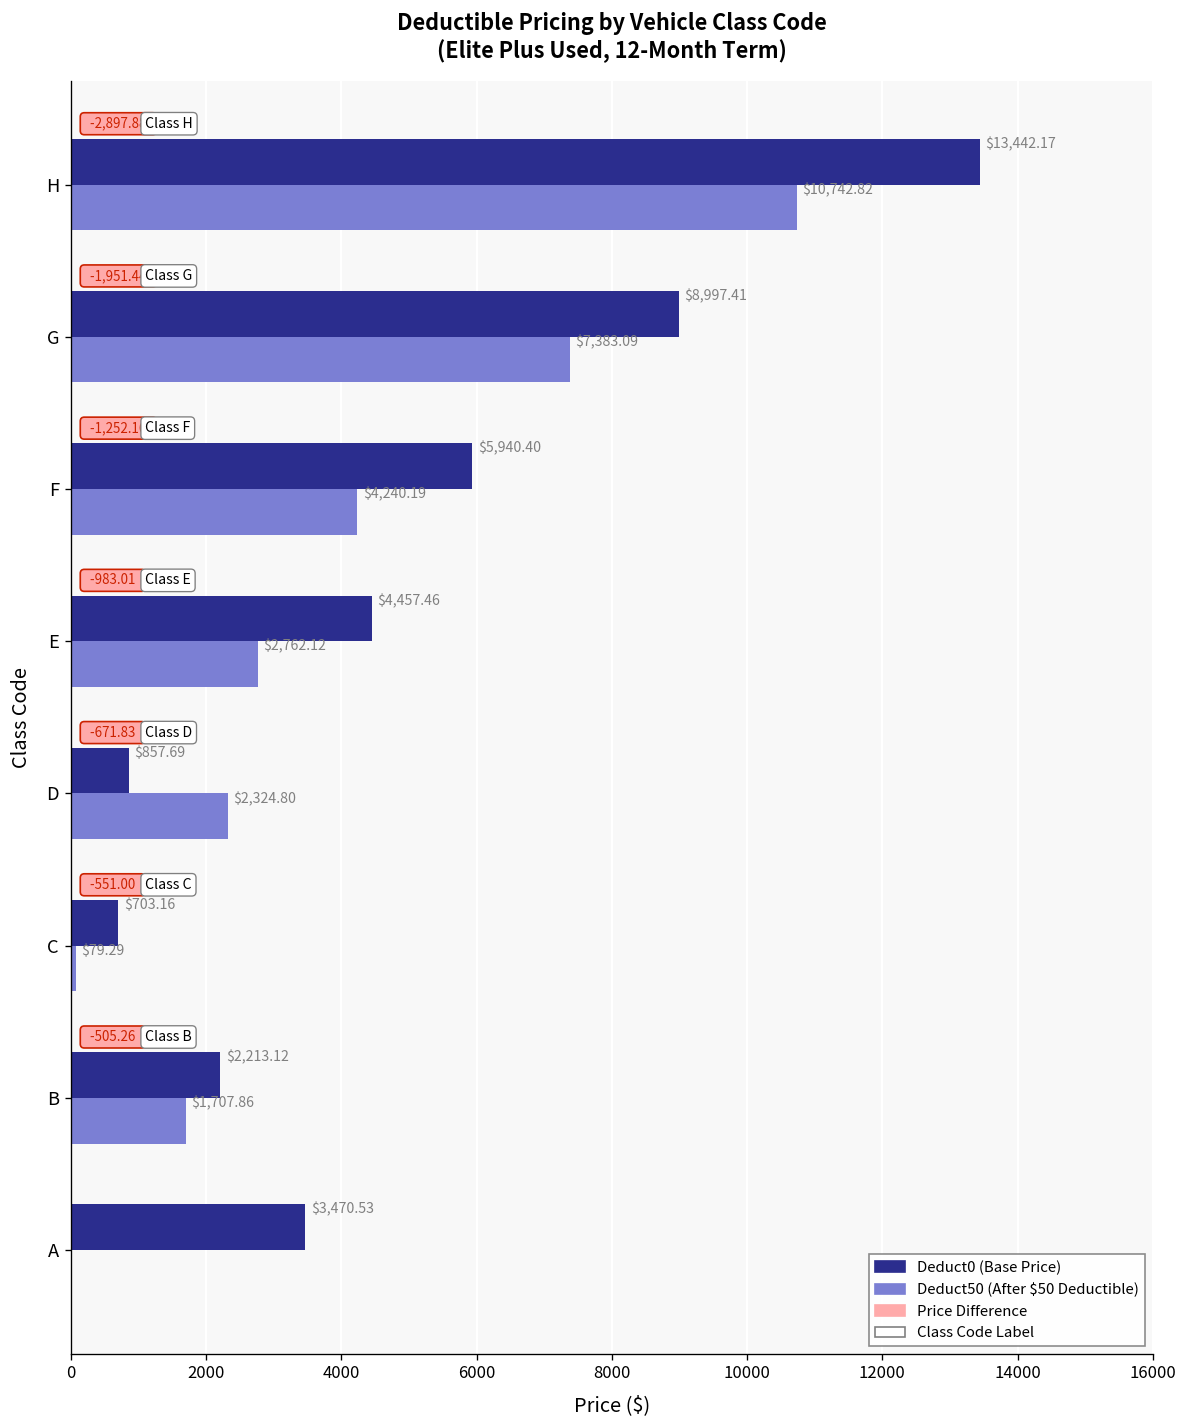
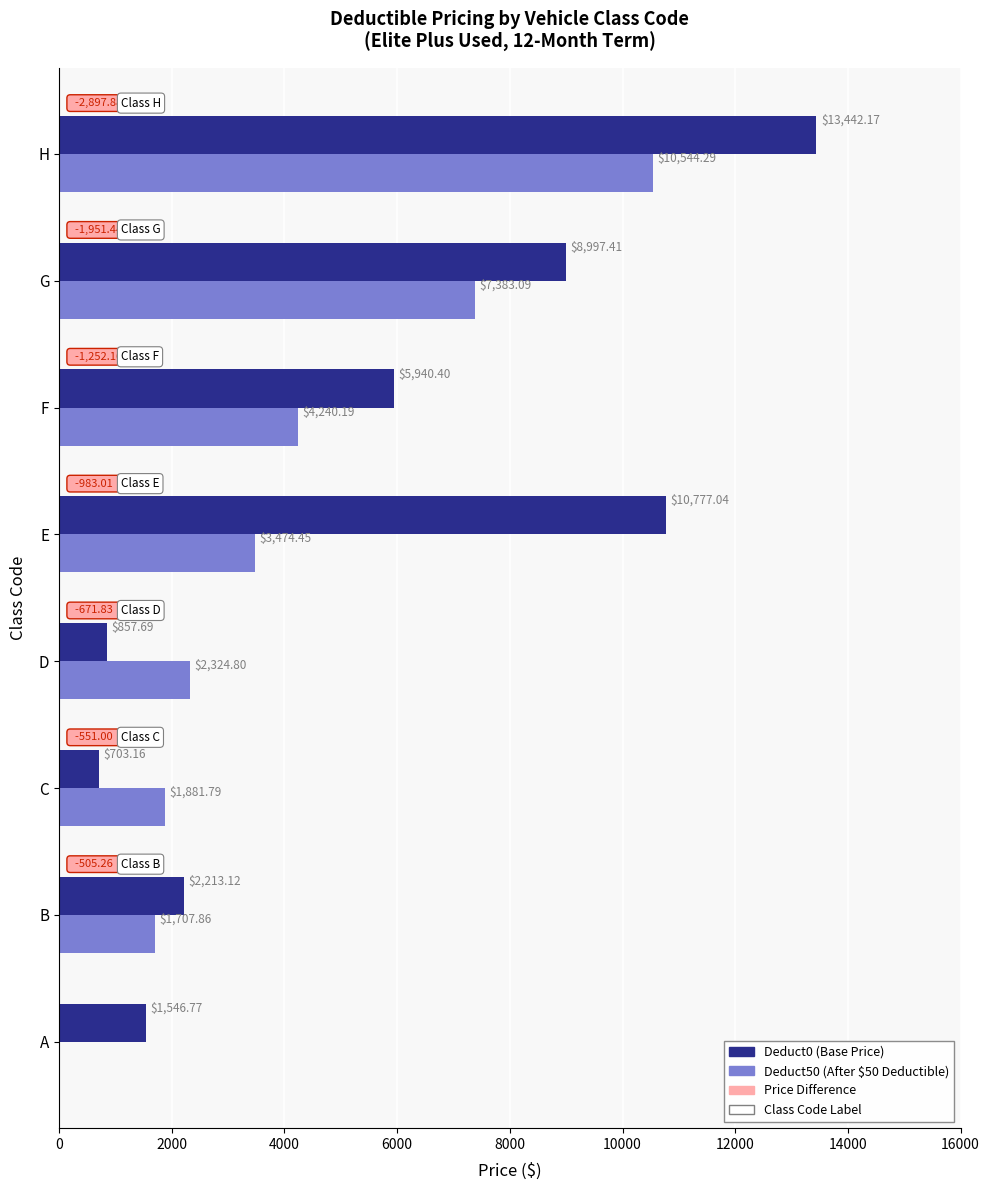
Deduct50 (After $50 Deductible), H: $10,742.82 -> $10,544.29
Deduct0 (Base Price), E: $4,457.46 -> $10,777.04
Deduct50 (After $50 Deductible), E: $2,762.12 -> $3,474.45
Deduct50 (After $50 Deductible), C: $79.29 -> $1,881.79
Deduct0 (Base Price), A: $3,470.53 -> $1,546.77
